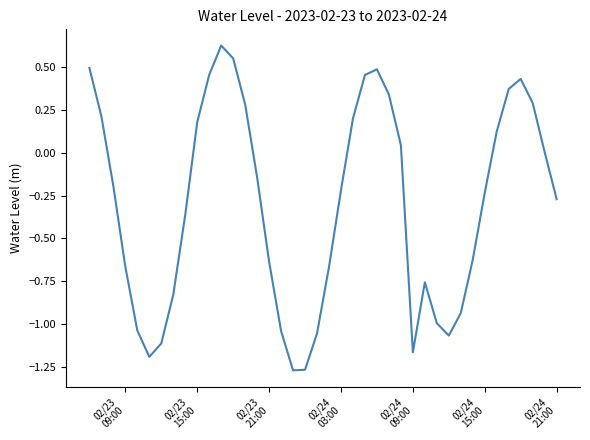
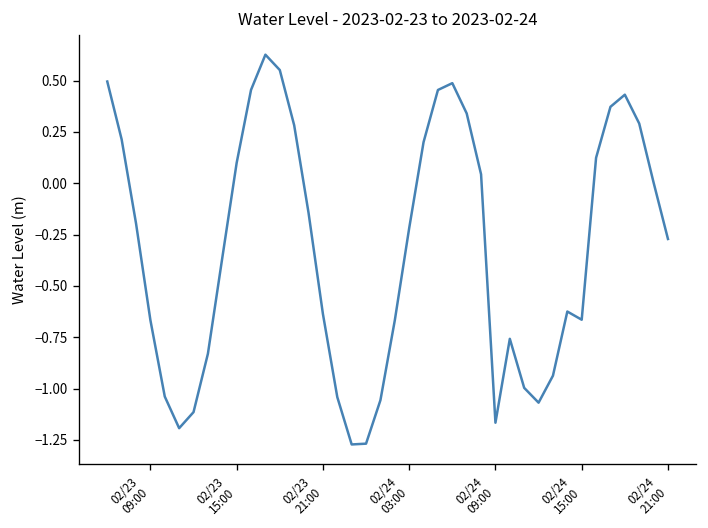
02/23 15:00: 0.18 -> 0.10
02/24 15:00: -0.23 -> -0.66
